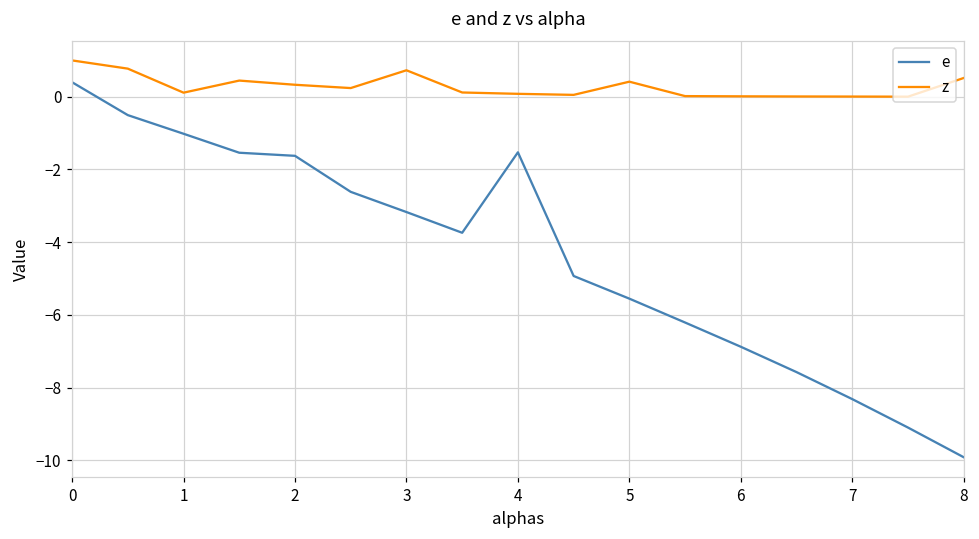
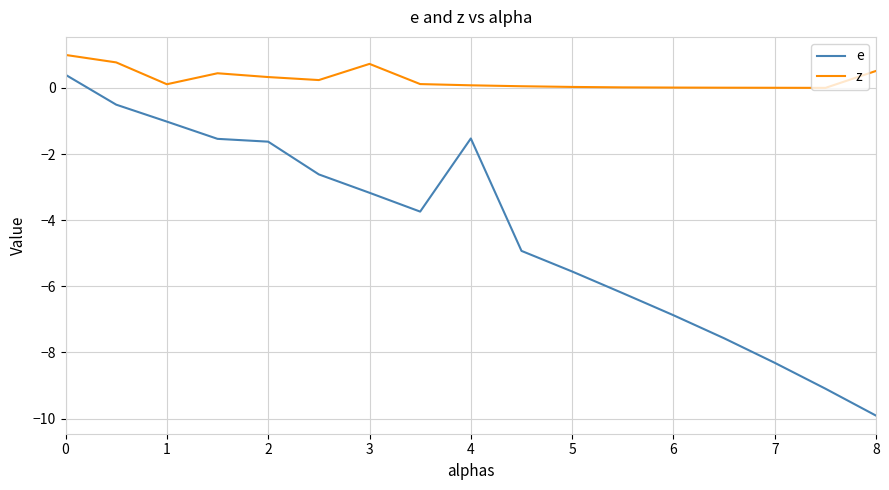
z, 5: 0.4 -> 0.0
